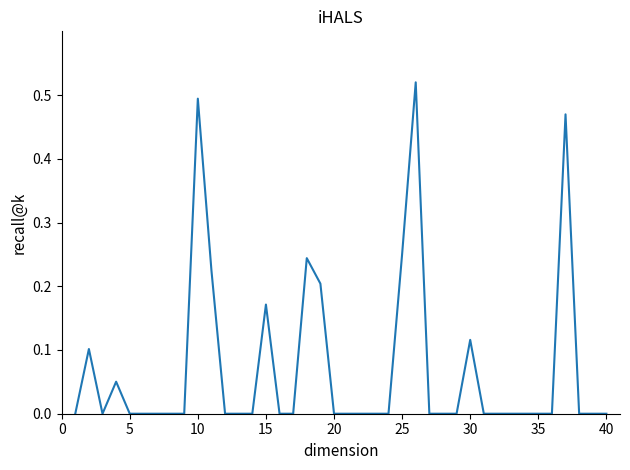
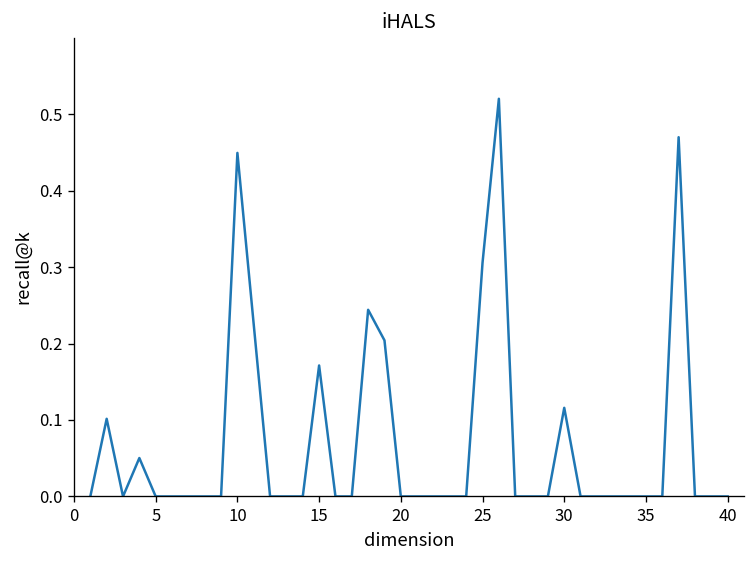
10: 0.49 -> 0.45
25: 0.25 -> 0.31
